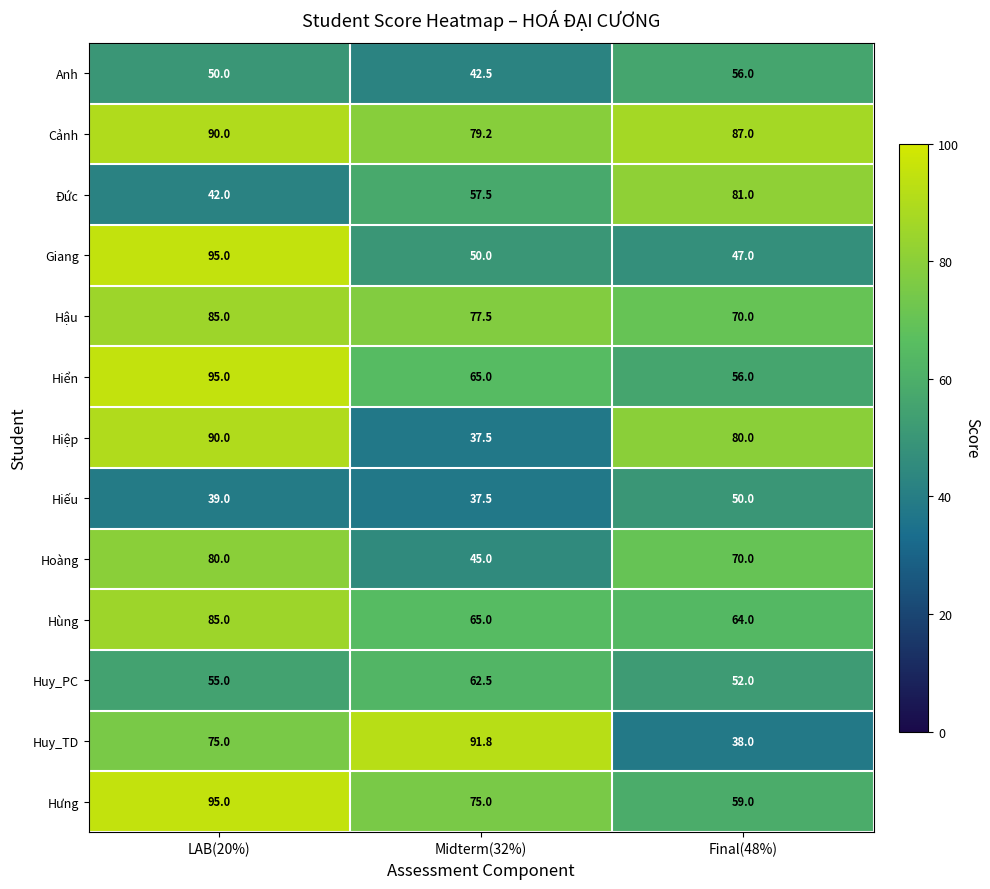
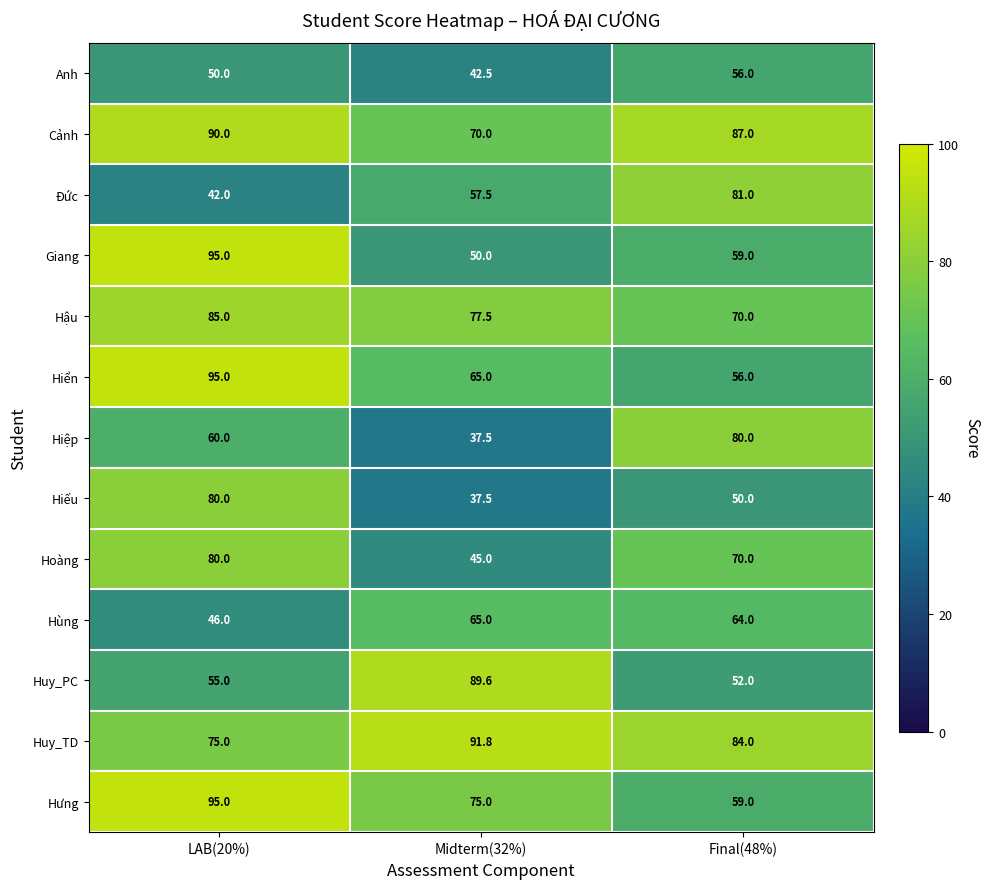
Cảnh, Midterm(32%): 79.2 -> 70.0
Giang, Final(48%): 47.0 -> 59.0
Hiệp, LAB(20%): 90.0 -> 60.0
Hiếu, LAB(20%): 39.0 -> 80.0
Hùng, LAB(20%): 85.0 -> 46.0
Huy_PC, Midterm(32%): 62.5 -> 89.6
Huy_TD, Final(48%): 38.0 -> 84.0
